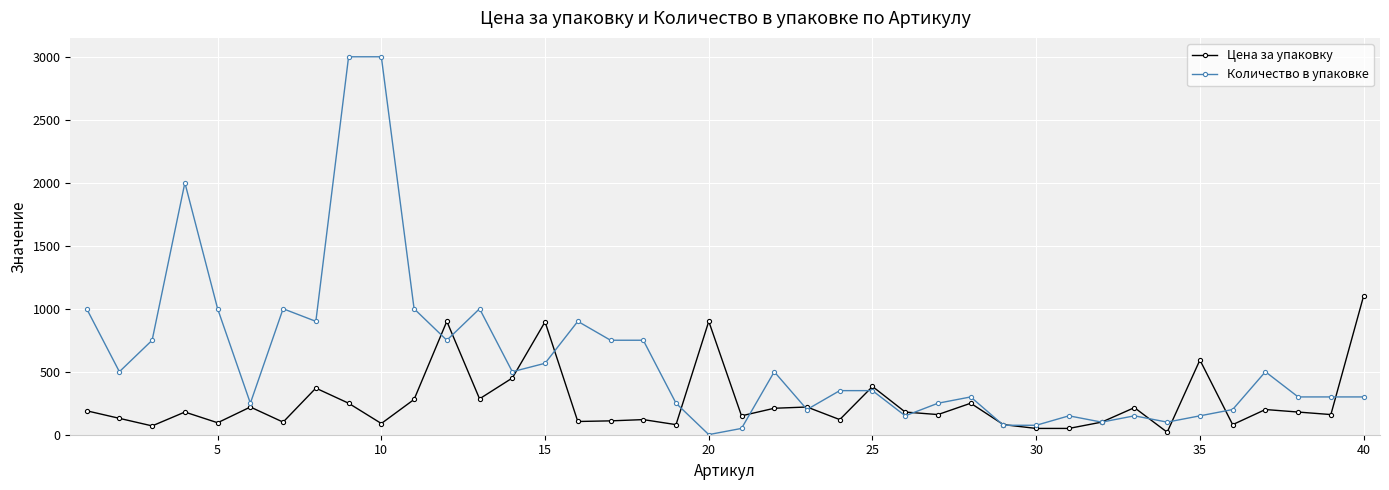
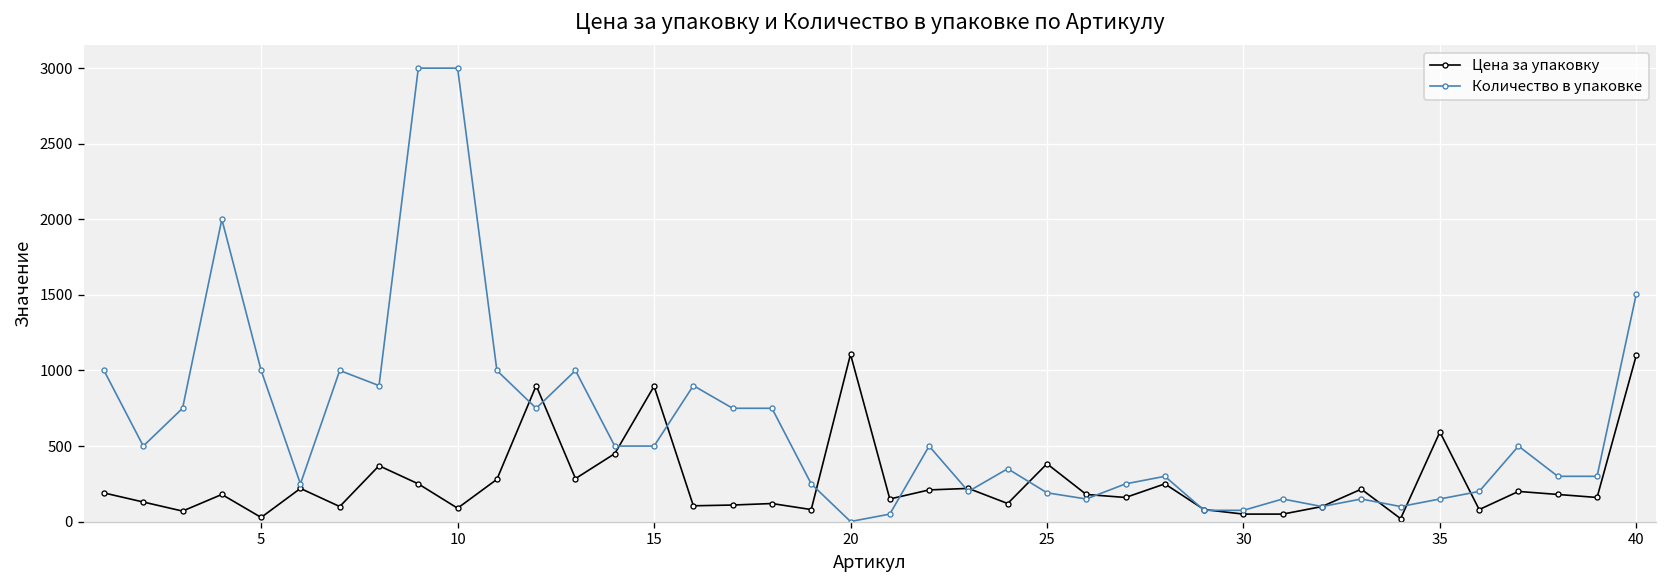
Цена за упаковку, 5: 100 -> 30
Количество в упаковке, 15: 570 -> 500
Цена за упаковку, 20: 900 -> 1110
Количество в упаковке, 25: 350 -> 190
Количество в упаковке, 40: 300 -> 1510
